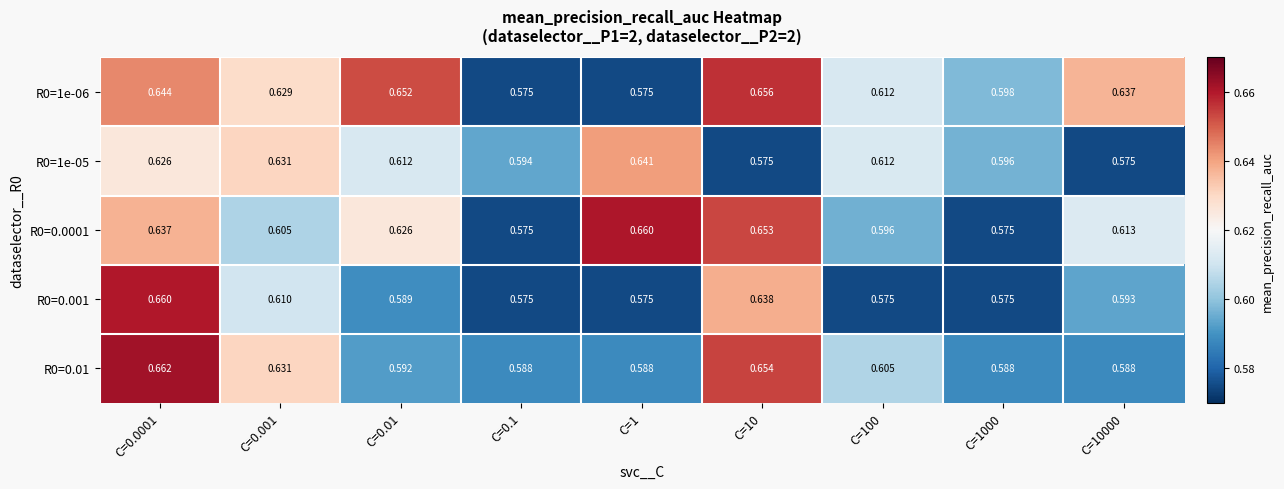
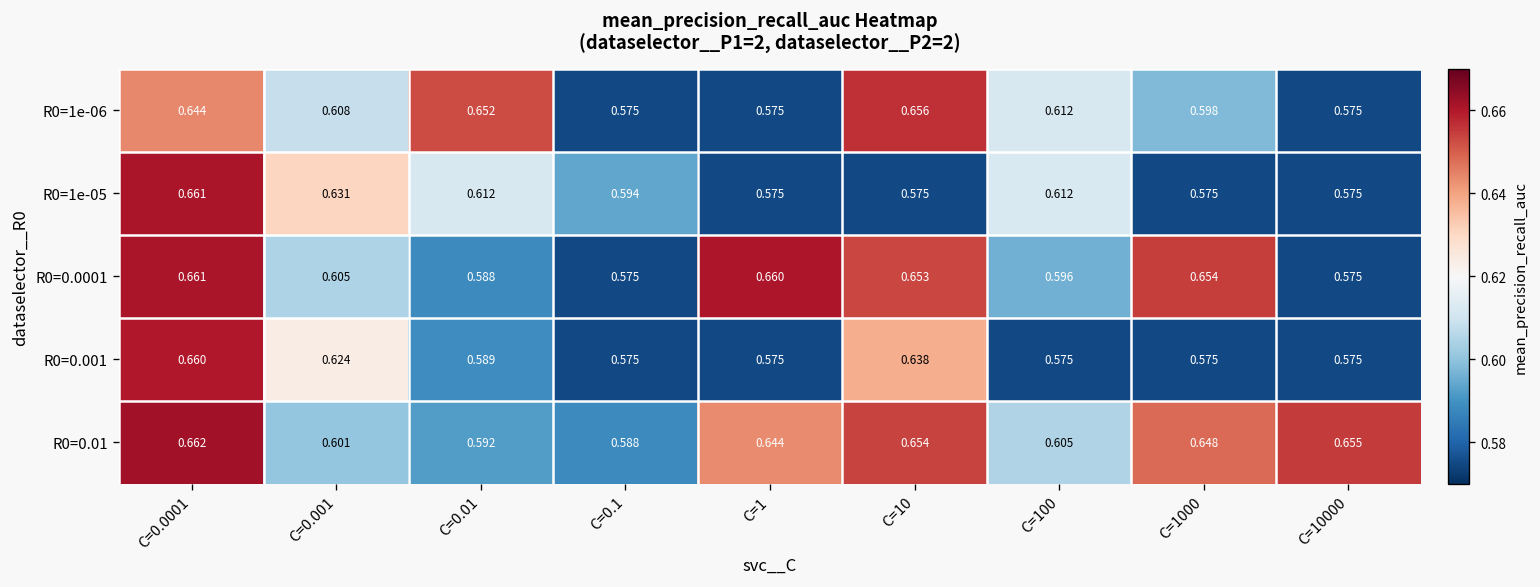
R0=1e-06, C=0.001: 0.629 -> 0.608
R0=1e-06, C=10000: 0.637 -> 0.575
R0=1e-05, C=0.0001: 0.626 -> 0.661
R0=1e-05, C=1: 0.641 -> 0.575
R0=1e-05, C=1000: 0.596 -> 0.575
R0=0.0001, C=0.0001: 0.637 -> 0.661
R0=0.0001, C=0.01: 0.626 -> 0.588
R0=0.0001, C=1000: 0.575 -> 0.654
R0=0.0001, C=10000: 0.613 -> 0.575
R0=0.001, C=0.001: 0.610 -> 0.624
R0=0.001, C=10000: 0.593 -> 0.575
R0=0.01, C=0.001: 0.631 -> 0.601
R0=0.01, C=1: 0.588 -> 0.644
R0=0.01, C=1000: 0.588 -> 0.648
R0=0.01, C=10000: 0.588 -> 0.655
